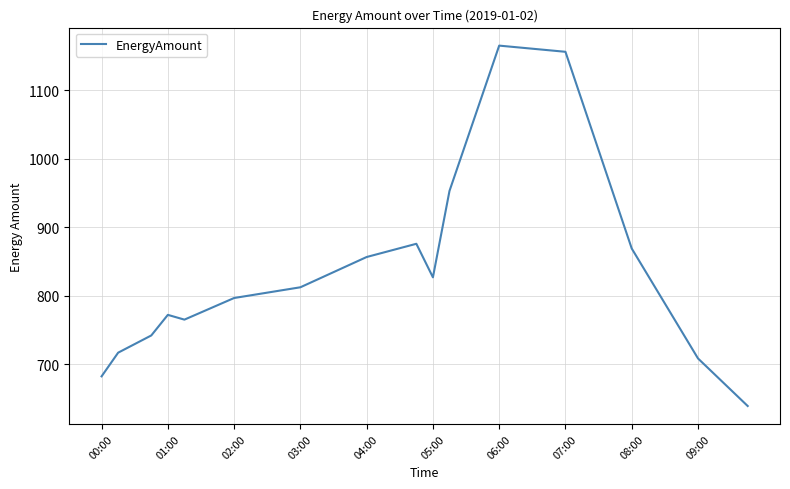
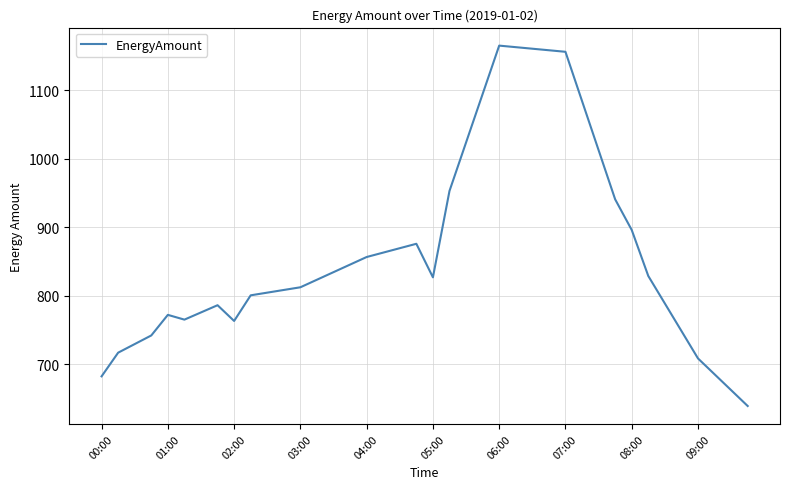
02:00: 800 -> 760
08:00: 870 -> 900
